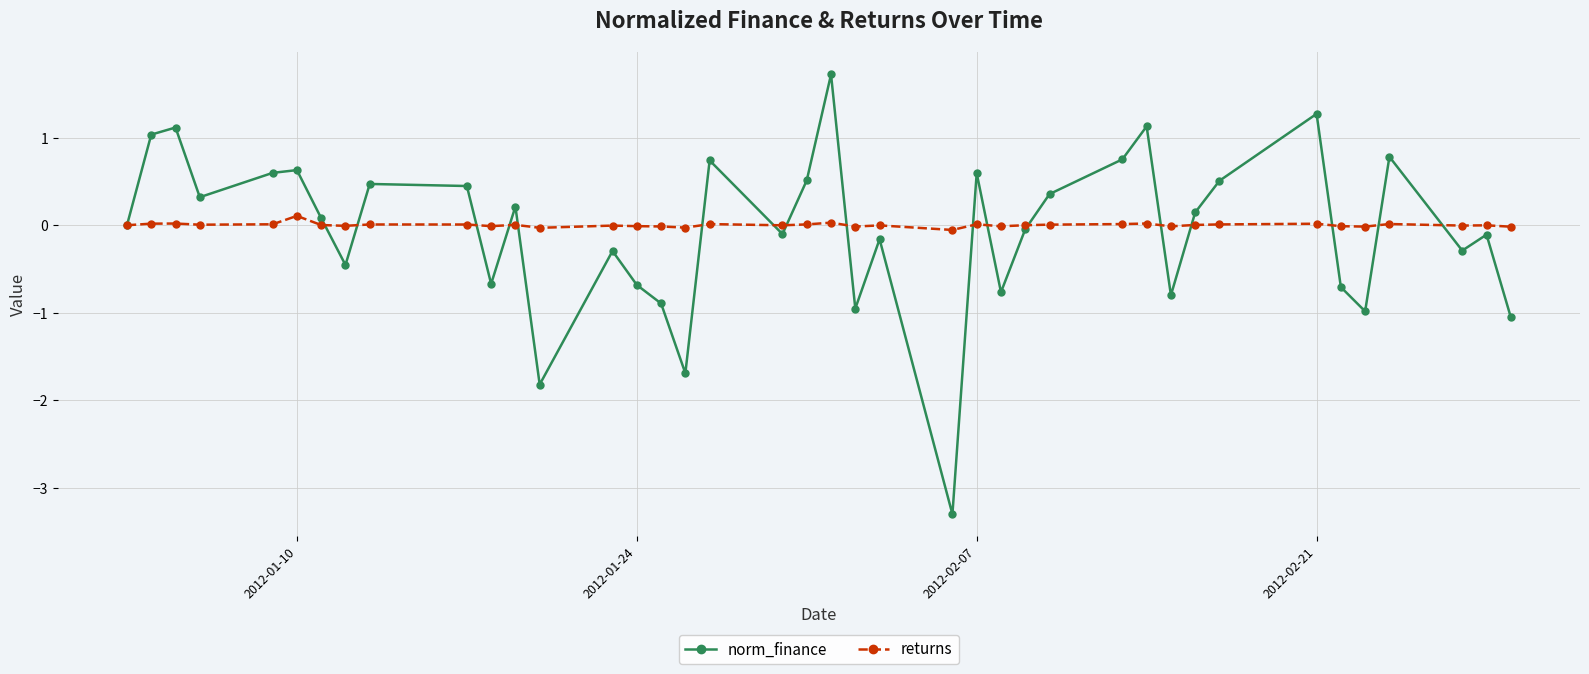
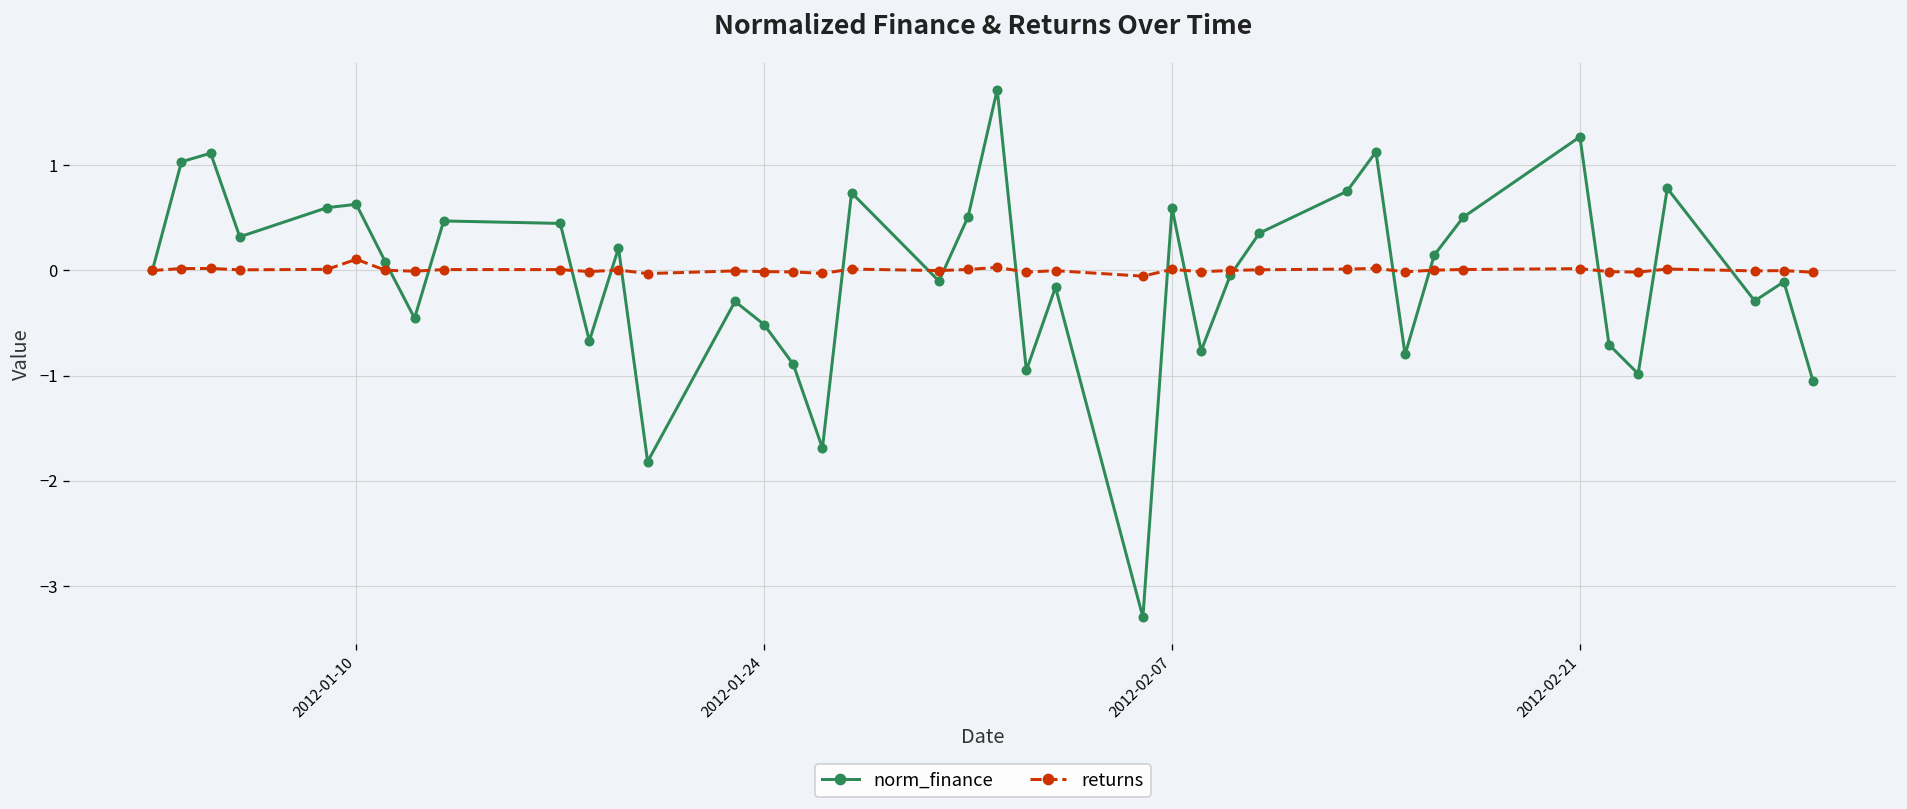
norm_finance, 2012-01-24: -0.7 -> -0.5
